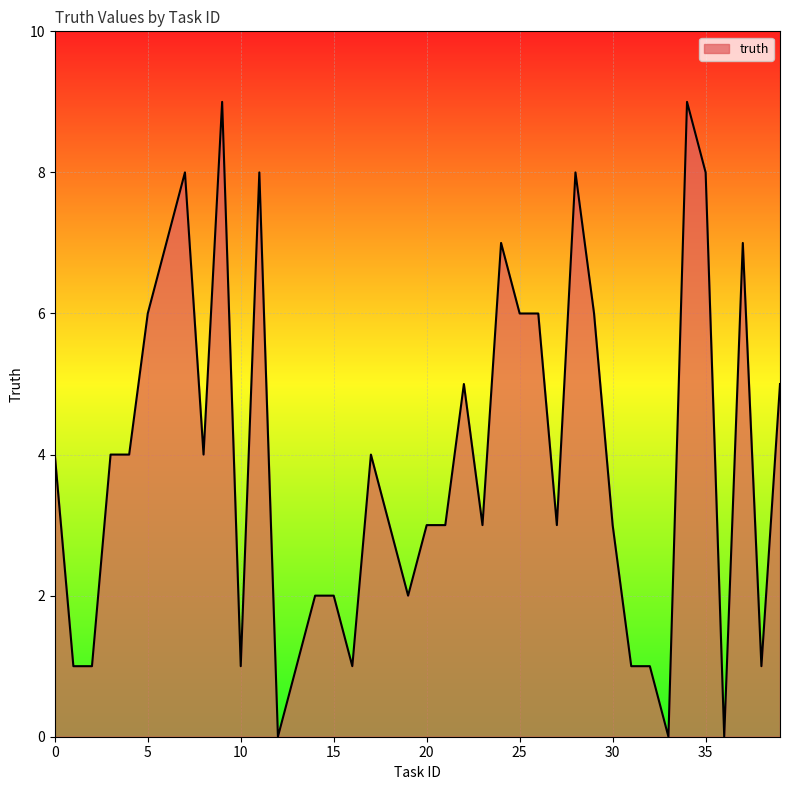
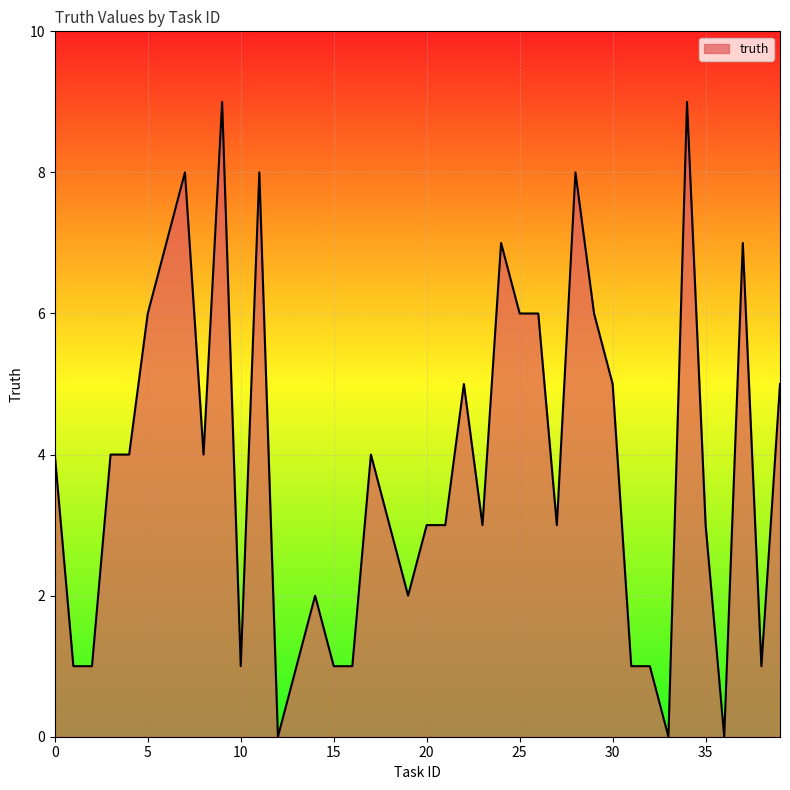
15: 2 -> 1
30: 3 -> 5
35: 8 -> 3
